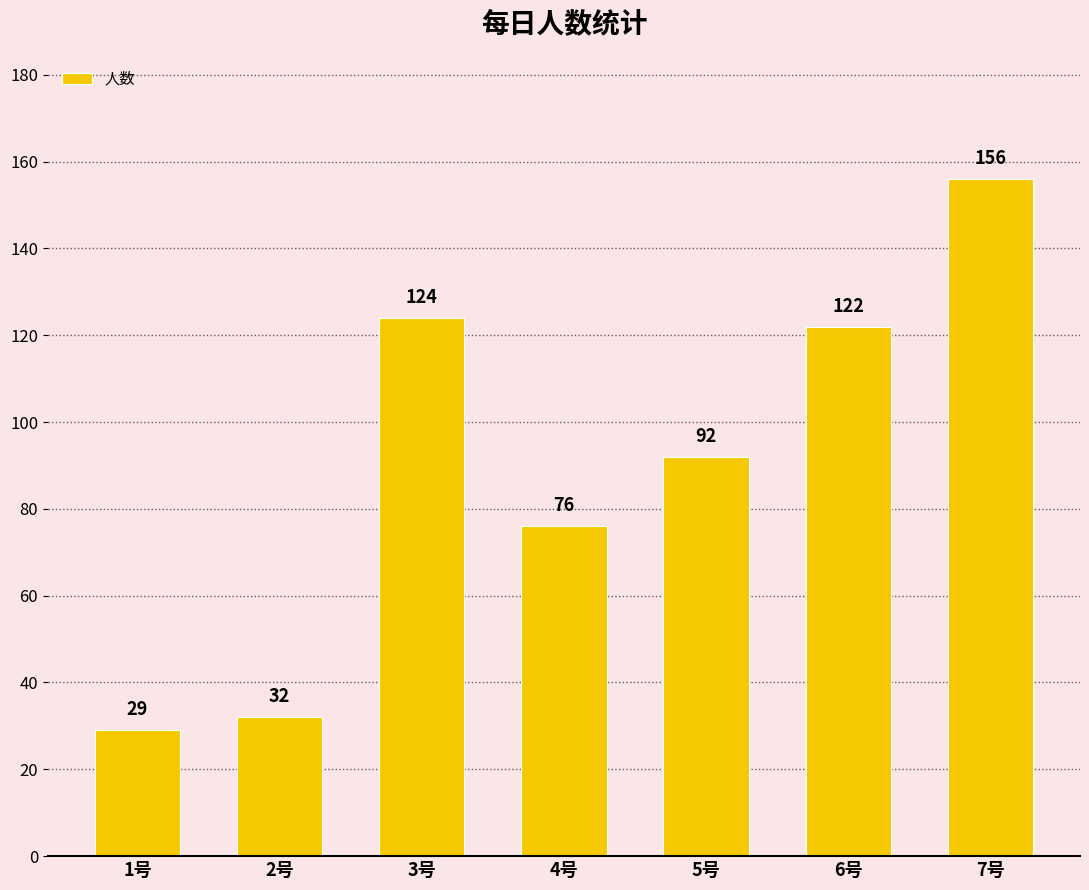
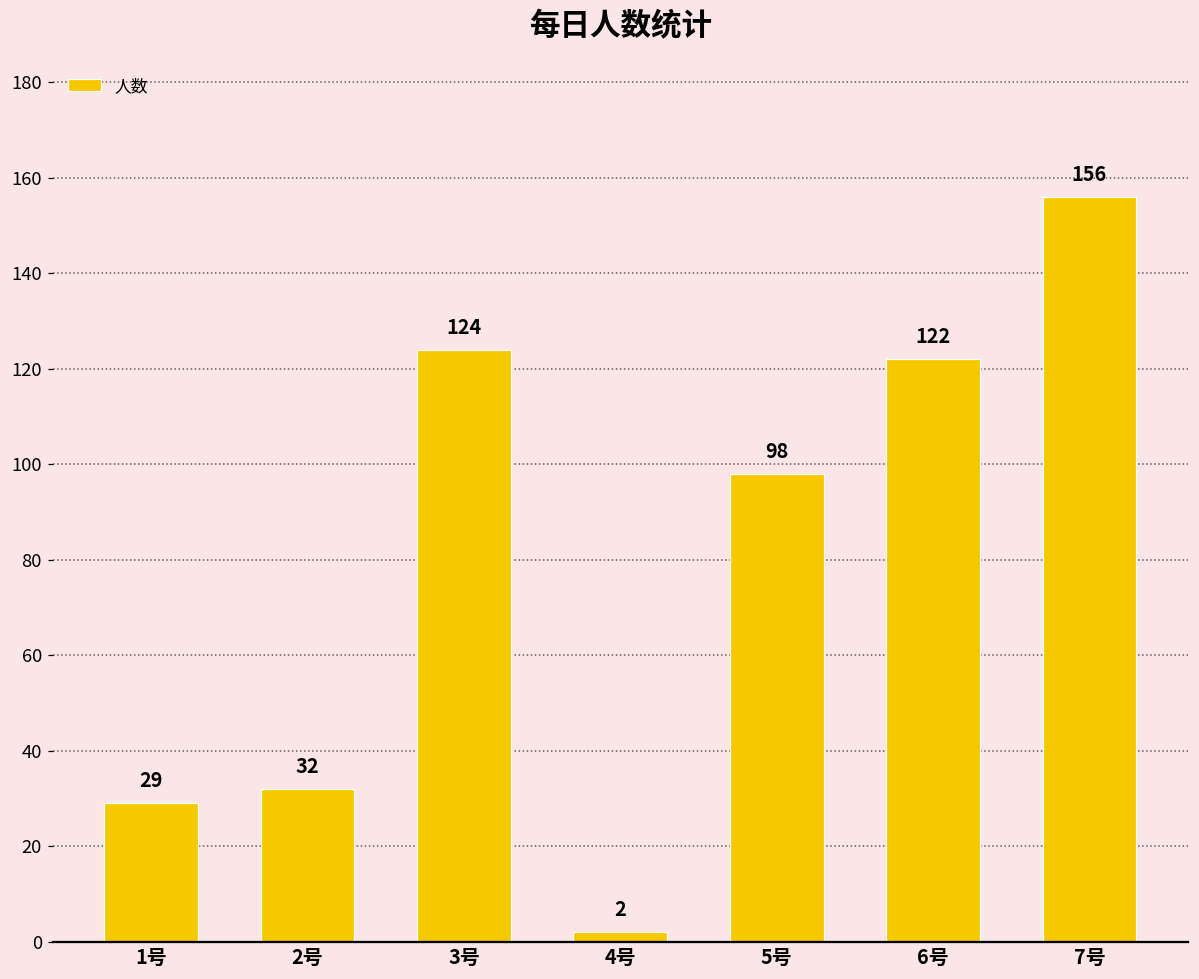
4号: 76 -> 2
5号: 92 -> 98
